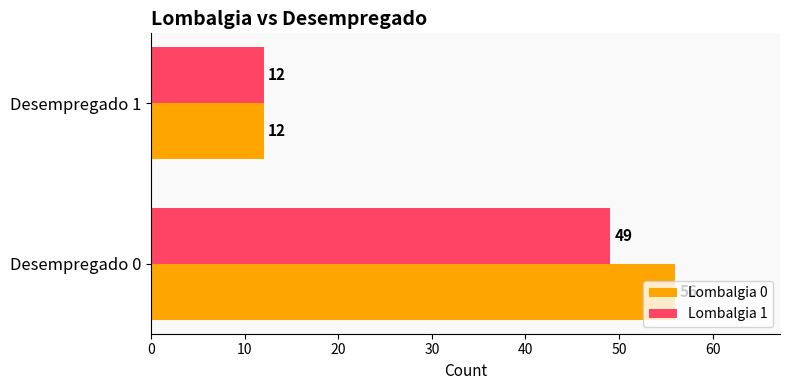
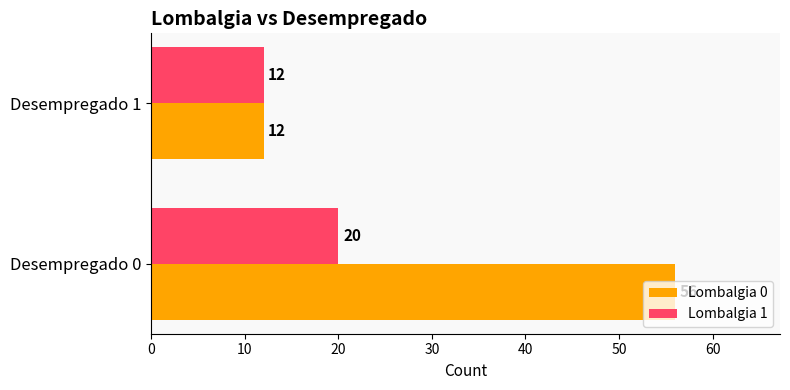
Lombalgia 1, Desempregado 0: 49 -> 20
